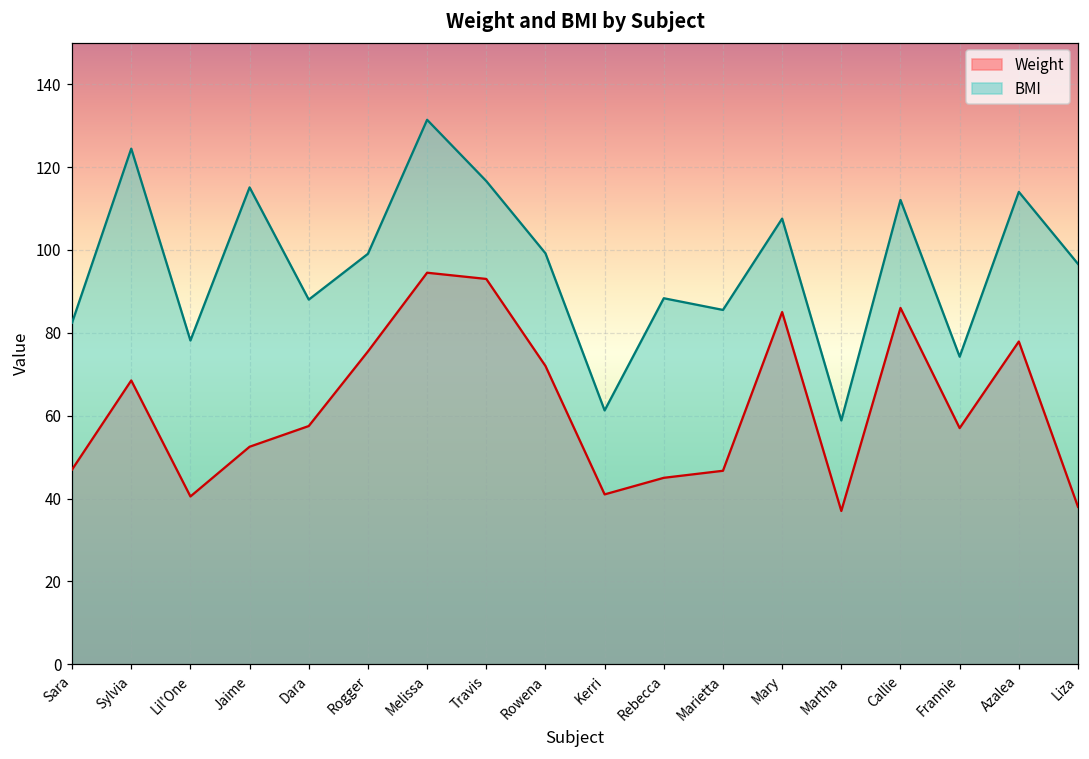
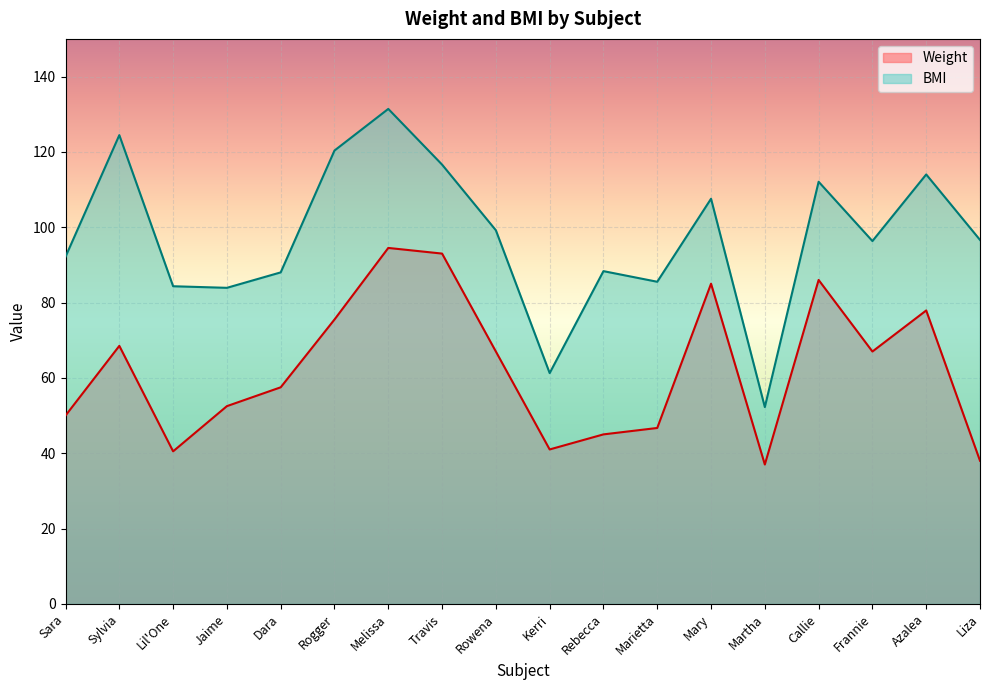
Weight, Sara: 47 -> 50
BMI, Sara: 82 -> 92
BMI, Lil'One: 78 -> 84
BMI, Jaime: 115 -> 84
BMI, Rogger: 99 -> 120
Weight, Rowena: 72 -> 67
BMI, Martha: 59 -> 52
Weight, Frannie: 57 -> 67
BMI, Frannie: 74 -> 96
